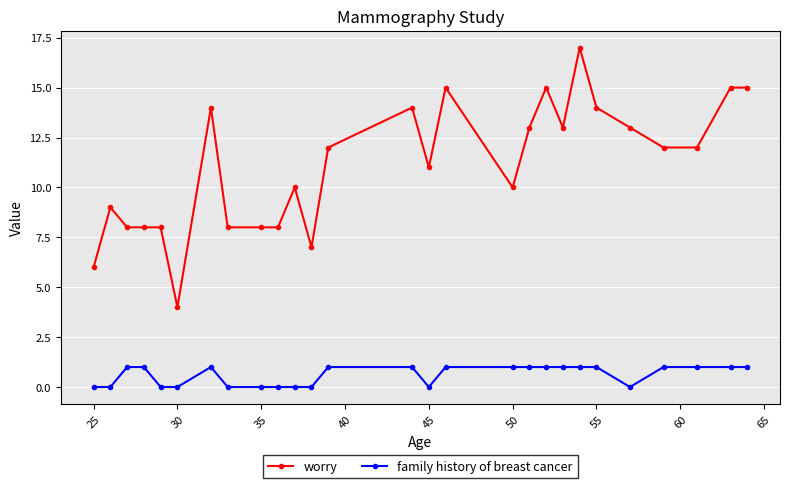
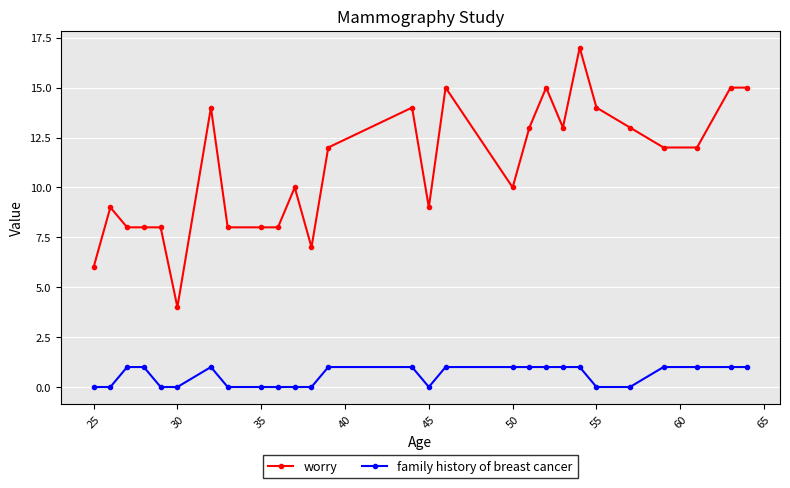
worry, 45: 11 -> 9
family history of breast cancer, 55: 1 -> 0
